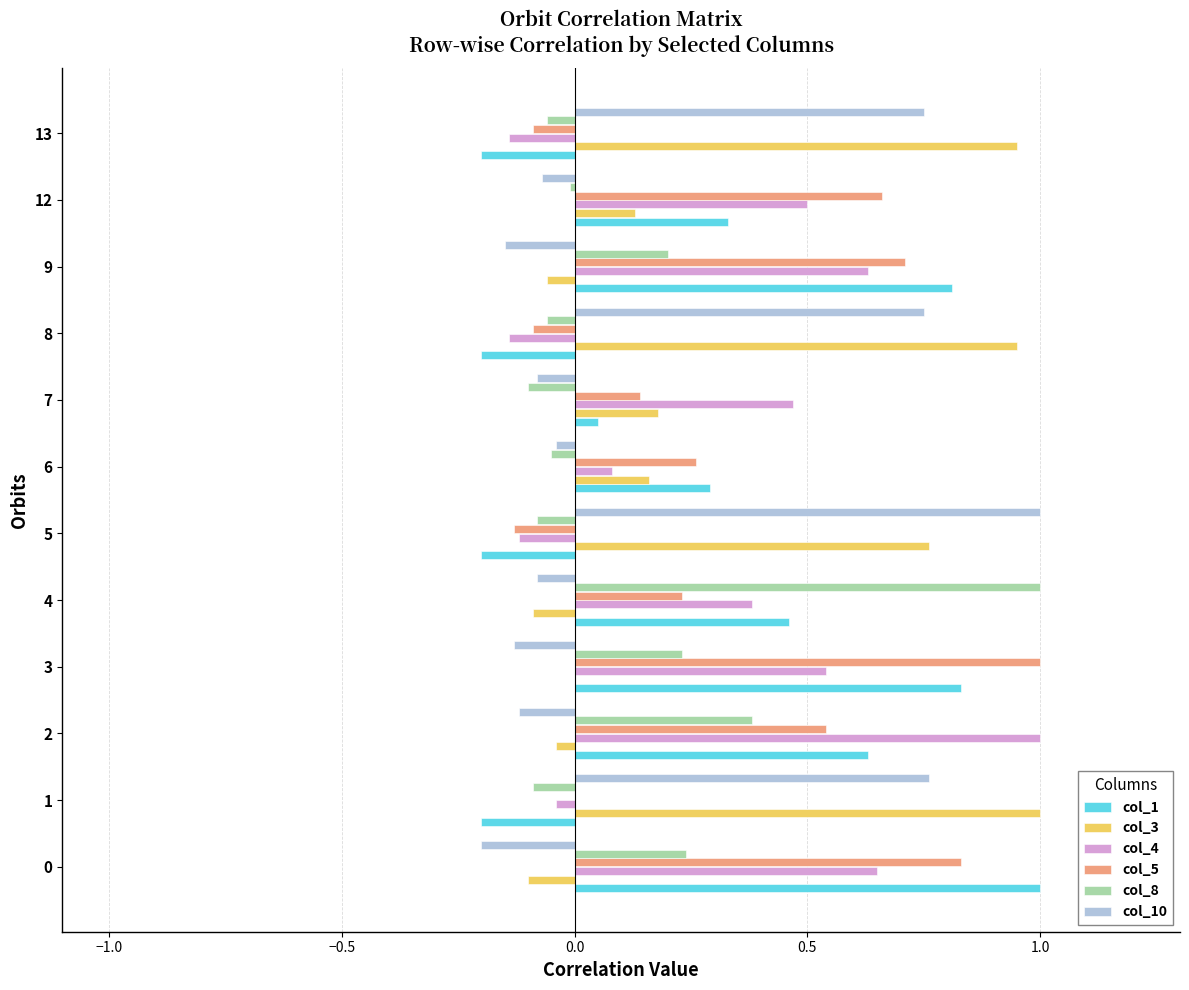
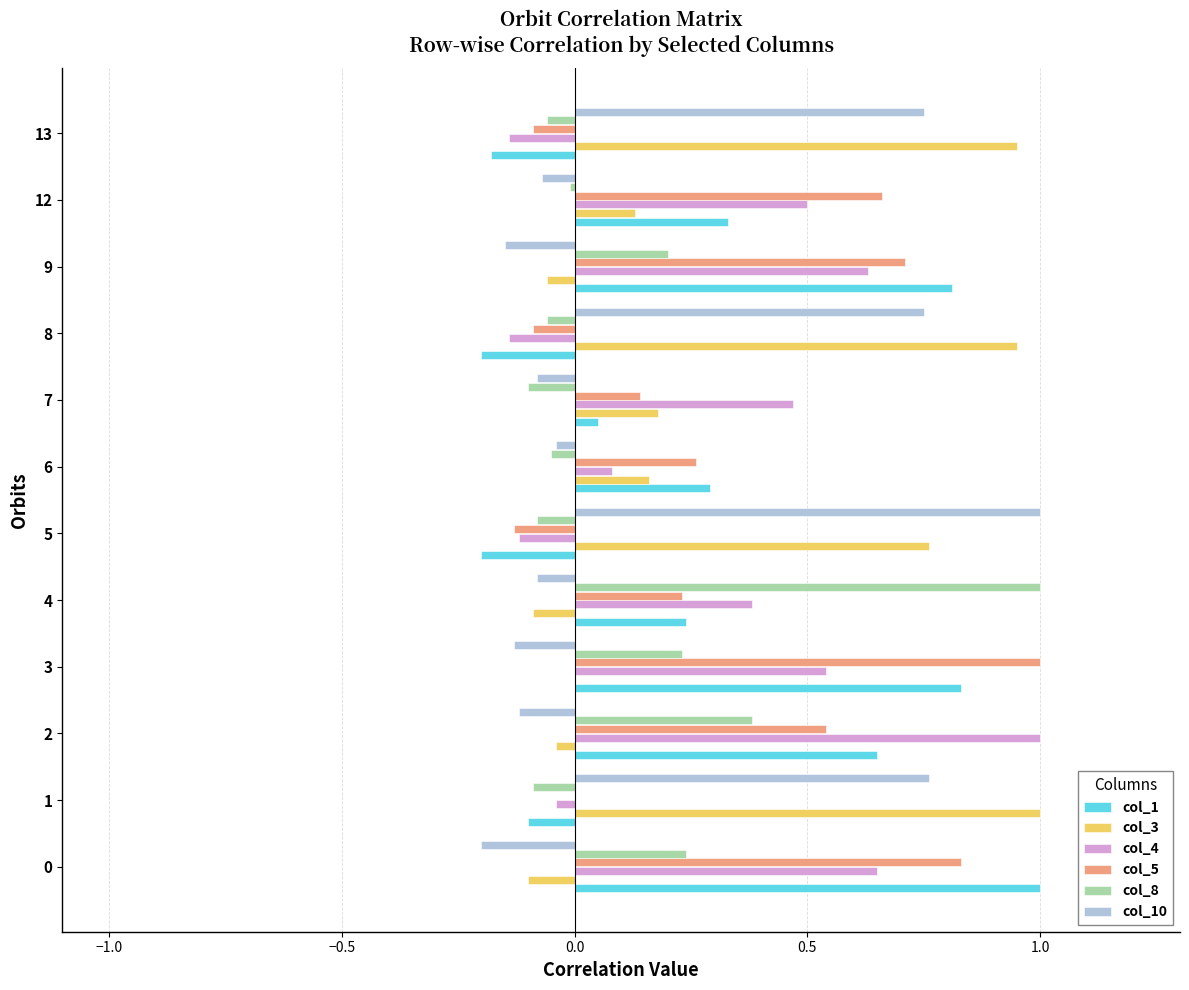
col_1, 13: -0.20 -> -0.18
col_1, 4: 0.46 -> 0.24
col_1, 2: 0.63 -> 0.65
col_1, 1: -0.2 -> -0.1
